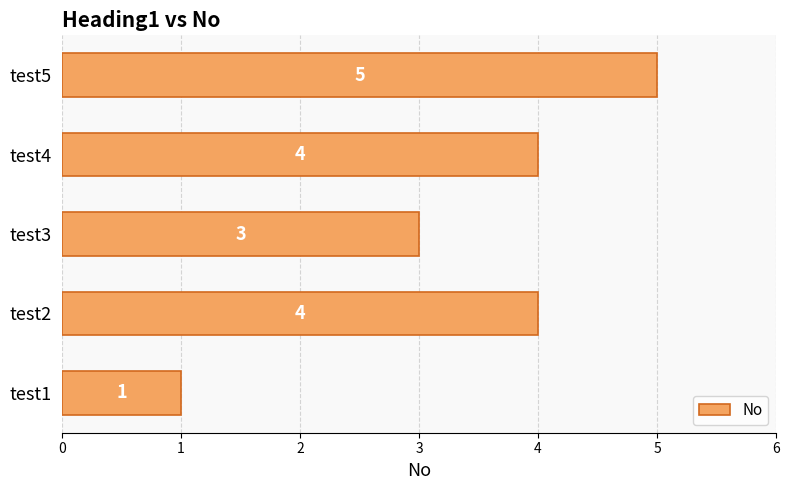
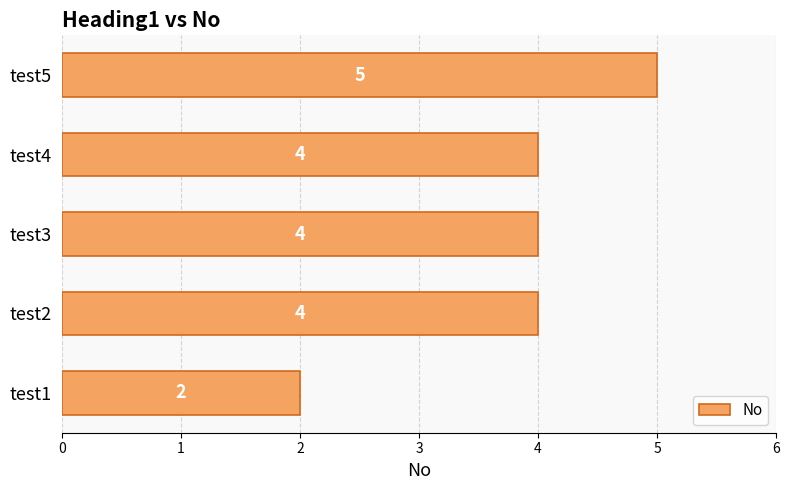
test3: 3 -> 4
test1: 1 -> 2
